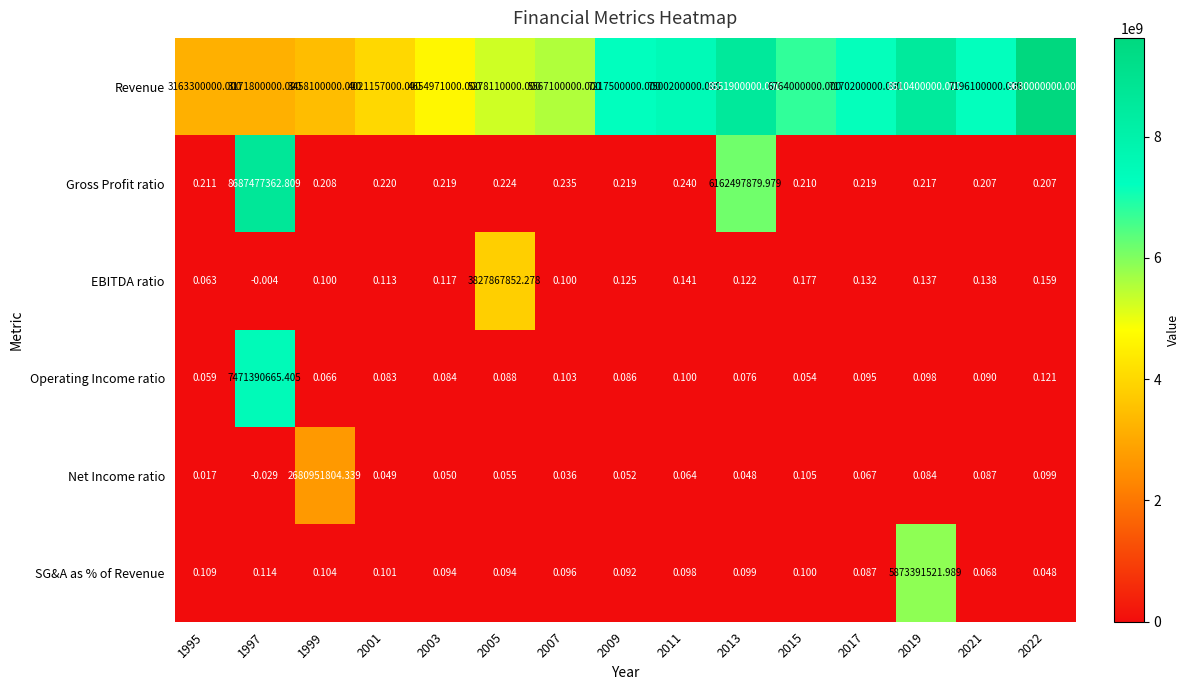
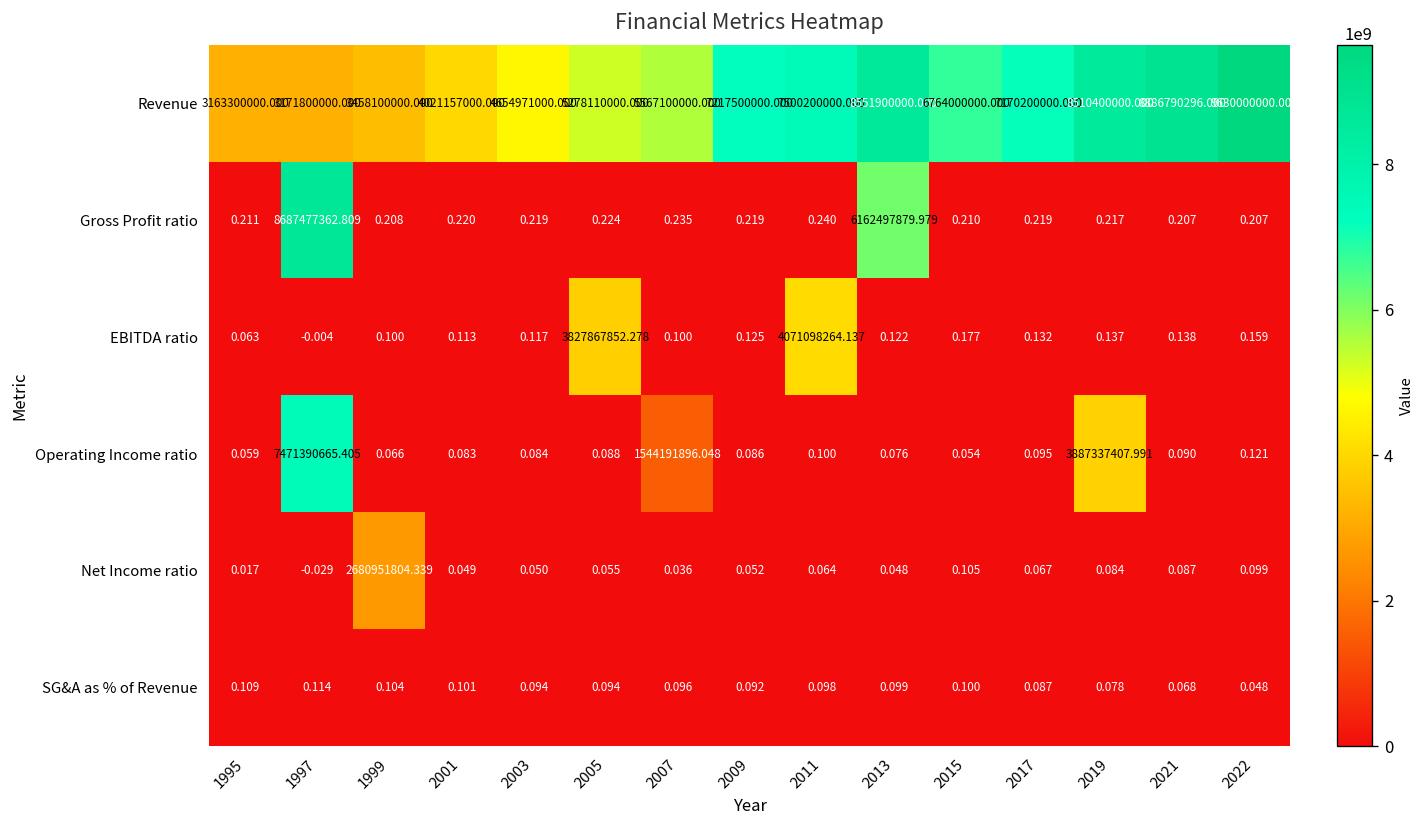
Revenue, 2021: 7196100000.000 -> 8886790296.000
EBITDA ratio, 2011: 0.141 -> 4071098264.137
Operating Income ratio, 2007: 0.103 -> 1544191896.048
Operating Income ratio, 2019: 0.098 -> 3887337407.991
SG&A as % of Revenue, 2019: 5873391521.989 -> 0.078
